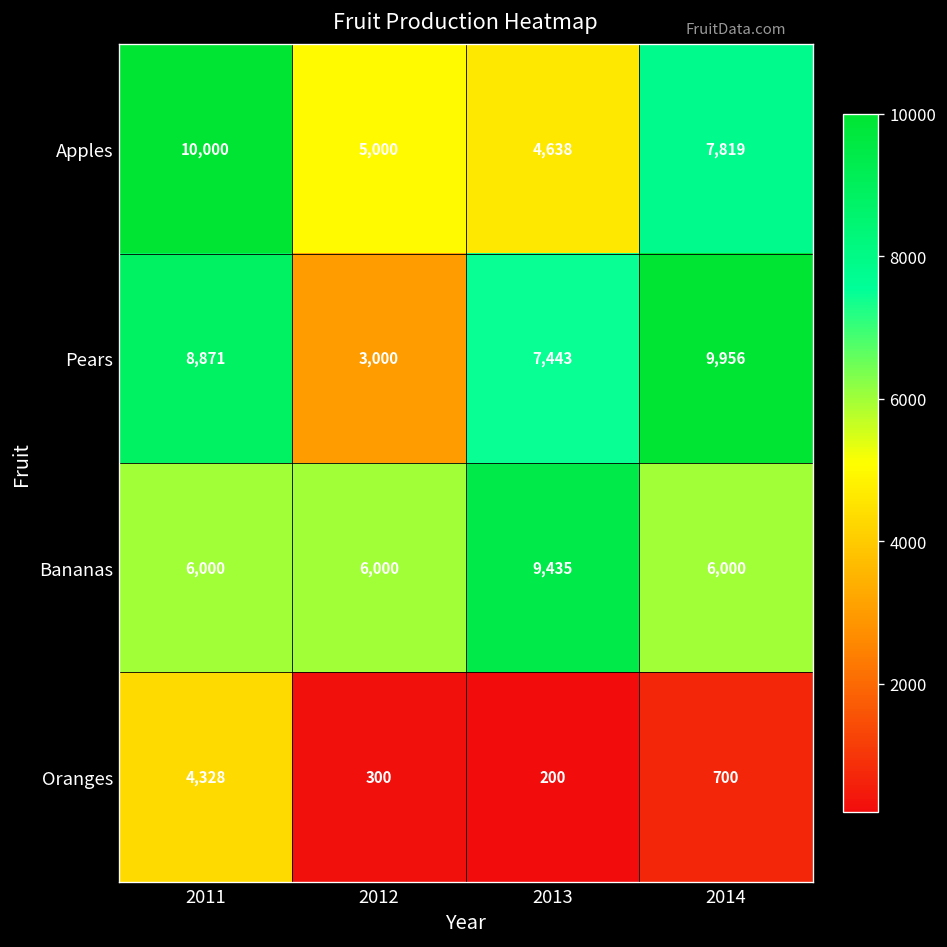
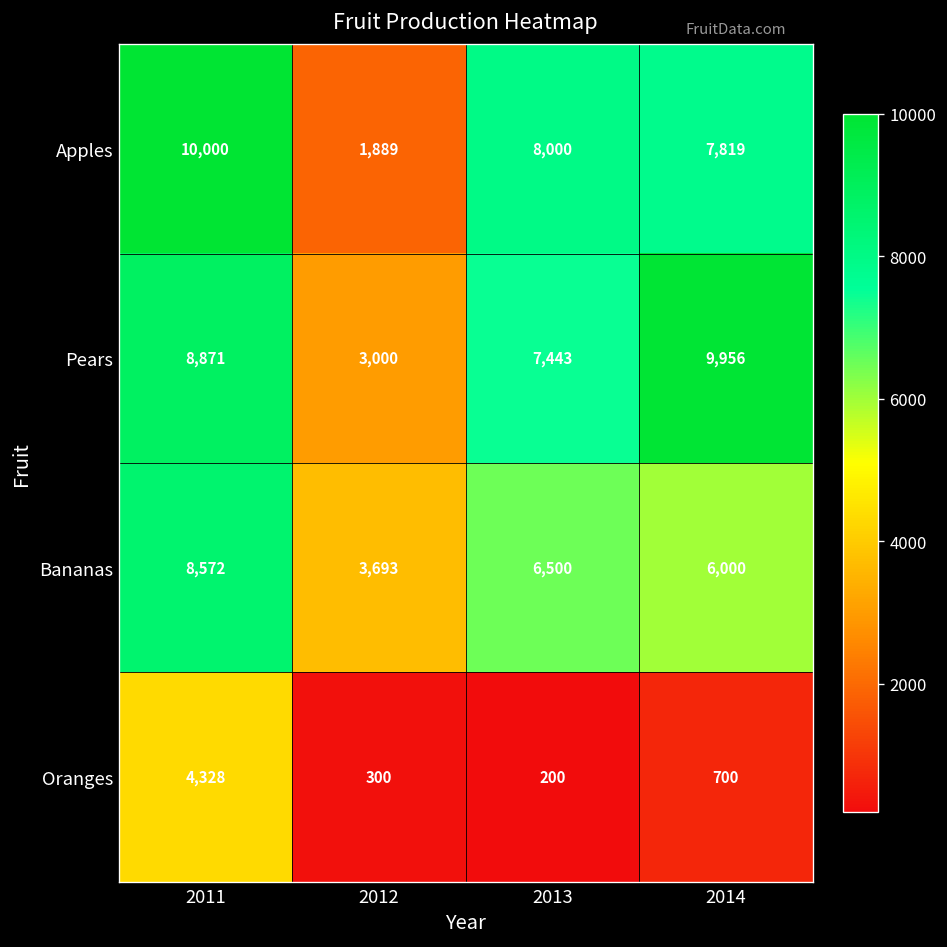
Apples, 2012: 5,000 -> 1,889
Apples, 2013: 4,638 -> 8,000
Bananas, 2011: 6,000 -> 8,572
Bananas, 2012: 6,000 -> 3,693
Bananas, 2013: 9,435 -> 6,500
